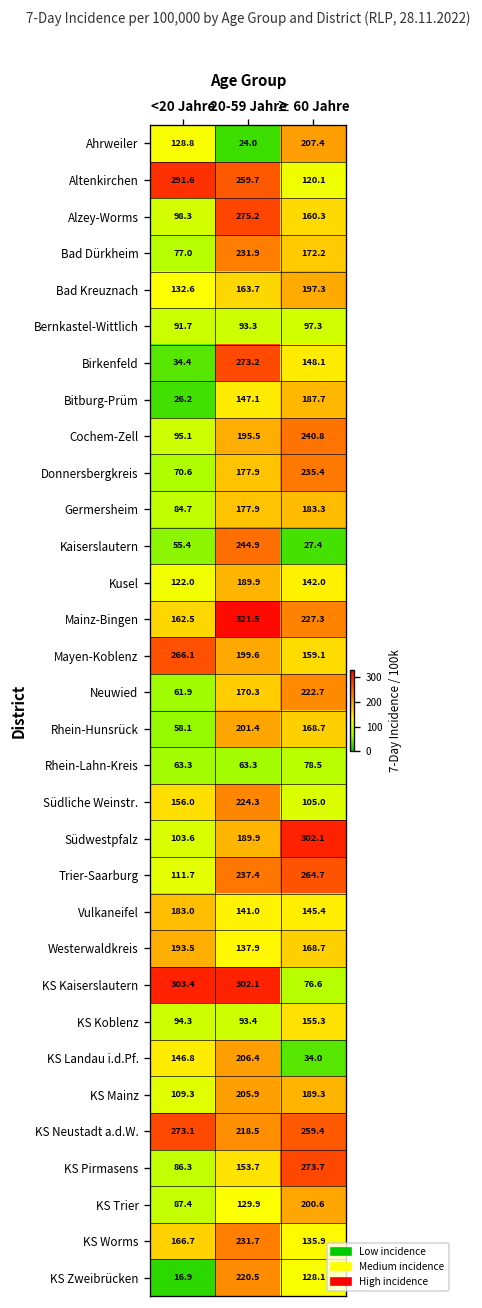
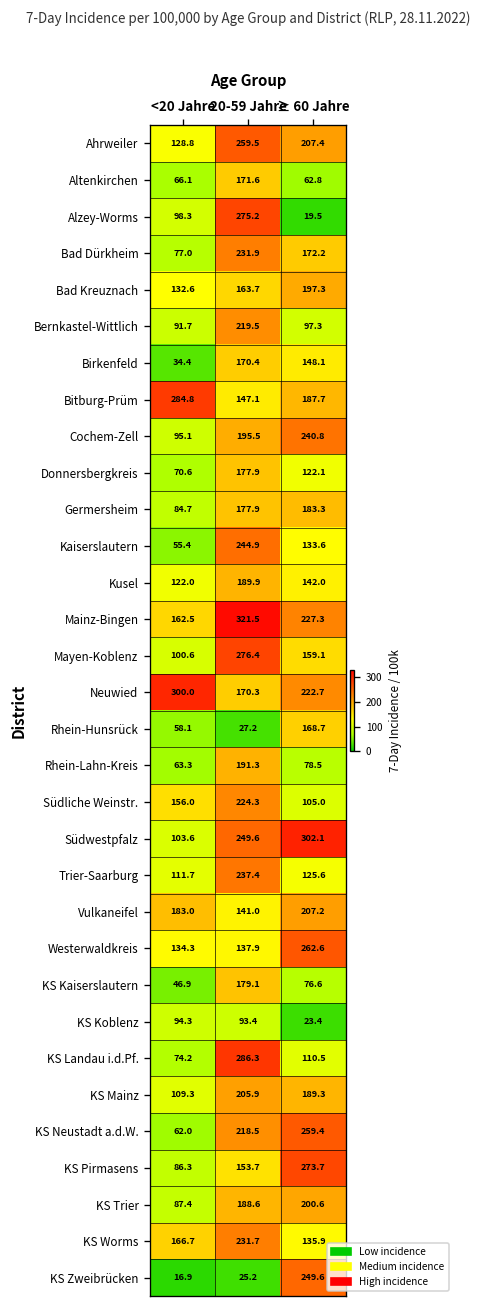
Ahrweiler, 20-59 Jahre: 24.0 -> 259.5
Altenkirchen, <20 Jahre: 291.6 -> 66.1
Altenkirchen, 20-59 Jahre: 259.7 -> 171.6
Altenkirchen, ≥ 60 Jahre: 120.1 -> 62.8
Alzey-Worms, ≥ 60 Jahre: 160.3 -> 19.5
Bernkastel-Wittlich, 20-59 Jahre: 93.3 -> 219.5
Birkenfeld, 20-59 Jahre: 273.2 -> 170.4
Bitburg-Prüm, <20 Jahre: 26.2 -> 284.8
Donnersbergkreis, ≥ 60 Jahre: 235.4 -> 122.1
Kaiserslautern, ≥ 60 Jahre: 27.4 -> 133.6
Mayen-Koblenz, <20 Jahre: 266.1 -> 100.6
Mayen-Koblenz, 20-59 Jahre: 199.6 -> 276.4
Neuwied, <20 Jahre: 61.9 -> 300.0
Rhein-Hunsrück, 20-59 Jahre: 201.4 -> 27.2
Rhein-Lahn-Kreis, 20-59 Jahre: 63.3 -> 191.3
Südwestpfalz, 20-59 Jahre: 189.9 -> 249.6
Trier-Saarburg, ≥ 60 Jahre: 264.7 -> 125.6
Vulkaneifel, ≥ 60 Jahre: 145.4 -> 207.2
Westerwaldkreis, <20 Jahre: 193.5 -> 134.3
Westerwaldkreis, ≥ 60 Jahre: 168.7 -> 262.6
KS Kaiserslautern, <20 Jahre: 303.4 -> 46.9
KS Kaiserslautern, 20-59 Jahre: 302.1 -> 179.1
KS Koblenz, ≥ 60 Jahre: 155.3 -> 23.4
KS Landau i.d.Pf., <20 Jahre: 146.8 -> 74.2
KS Landau i.d.Pf., 20-59 Jahre: 206.4 -> 286.3
KS Landau i.d.Pf., ≥ 60 Jahre: 34.0 -> 110.5
KS Neustadt a.d.W., <20 Jahre: 273.1 -> 62.0
KS Trier, 20-59 Jahre: 129.9 -> 188.6
KS Zweibrücken, 20-59 Jahre: 220.5 -> 25.2
KS Zweibrücken, ≥ 60 Jahre: 128.1 -> 249.6
